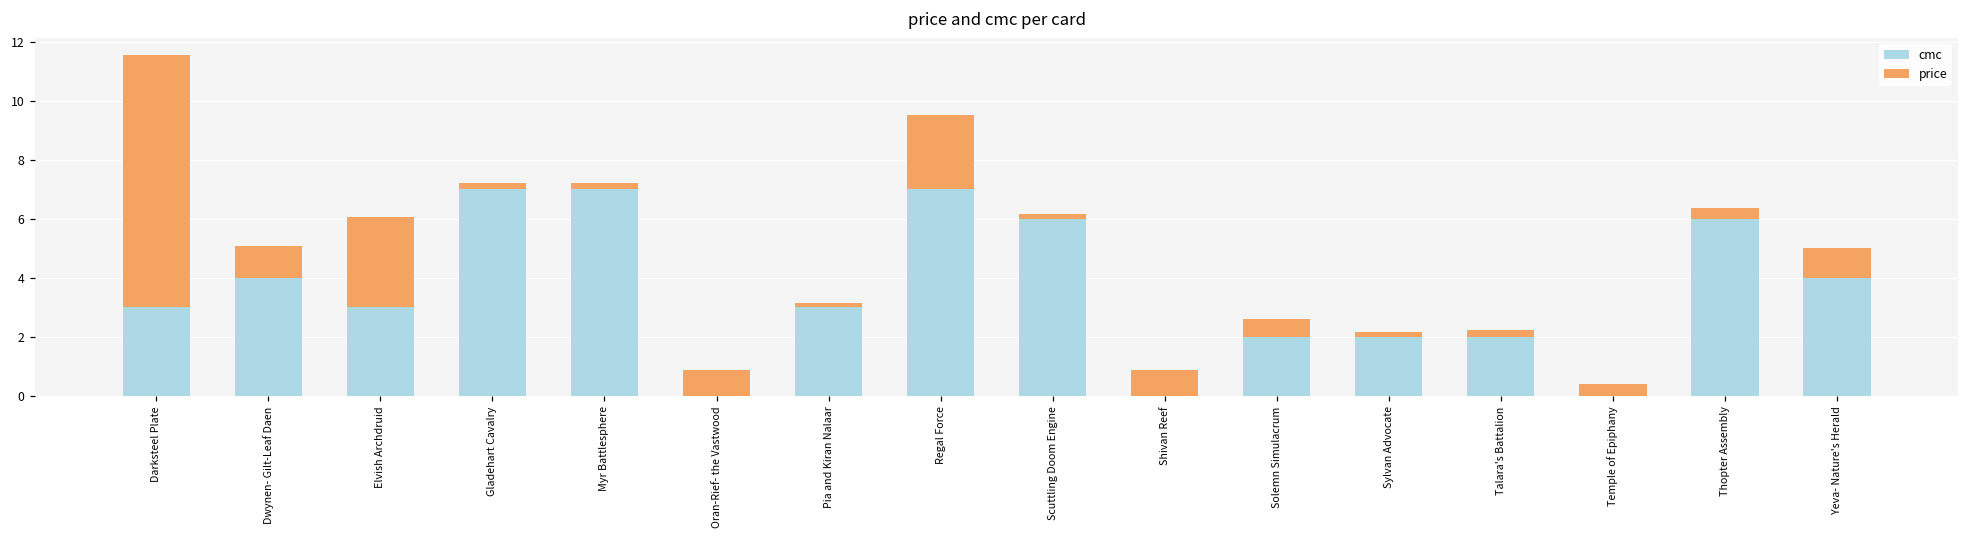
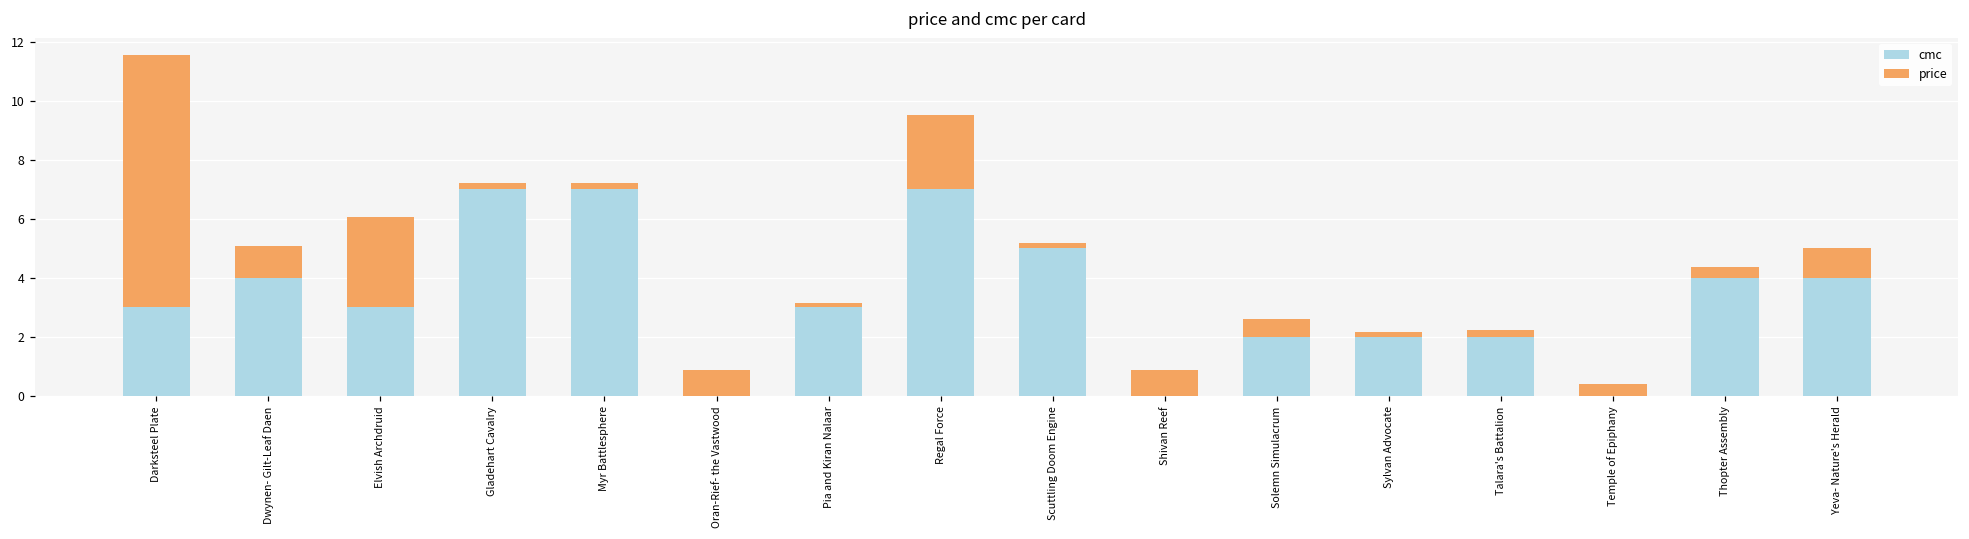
cmc, Scuttling Doom Engine: 6 -> 5
cmc, Thopter Assembly: 6 -> 4
